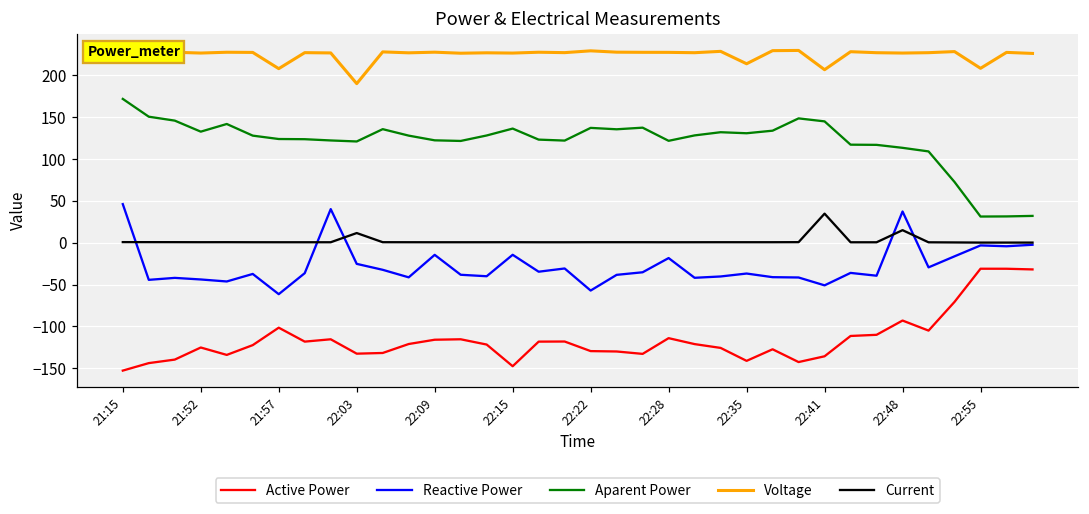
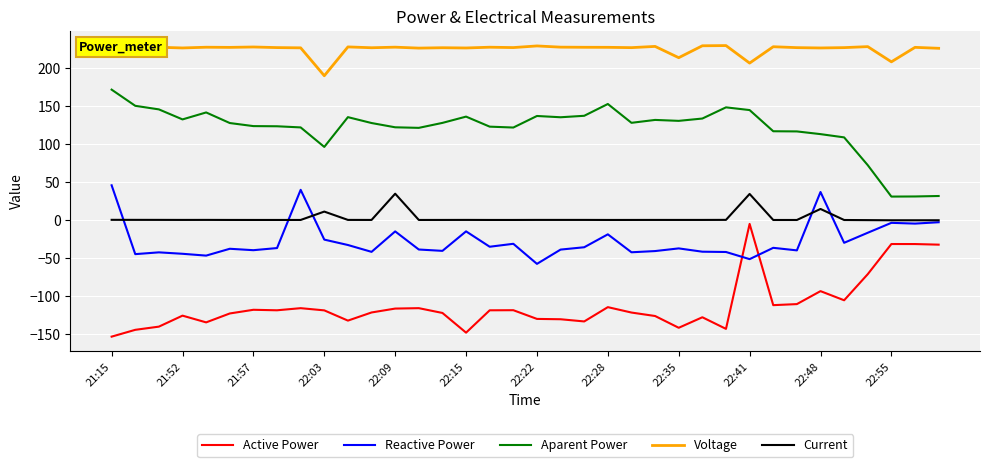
Active Power, 21:57: -100 -> -120
Reactive Power, 21:57: -60 -> -40
Voltage, 21:57: 210 -> 230
Active Power, 22:03: -130 -> -120
Aparent Power, 22:03: 120 -> 100
Current, 22:09: 0 -> 40
Aparent Power, 22:28: 120 -> 150
Active Power, 22:41: -140 -> 0
